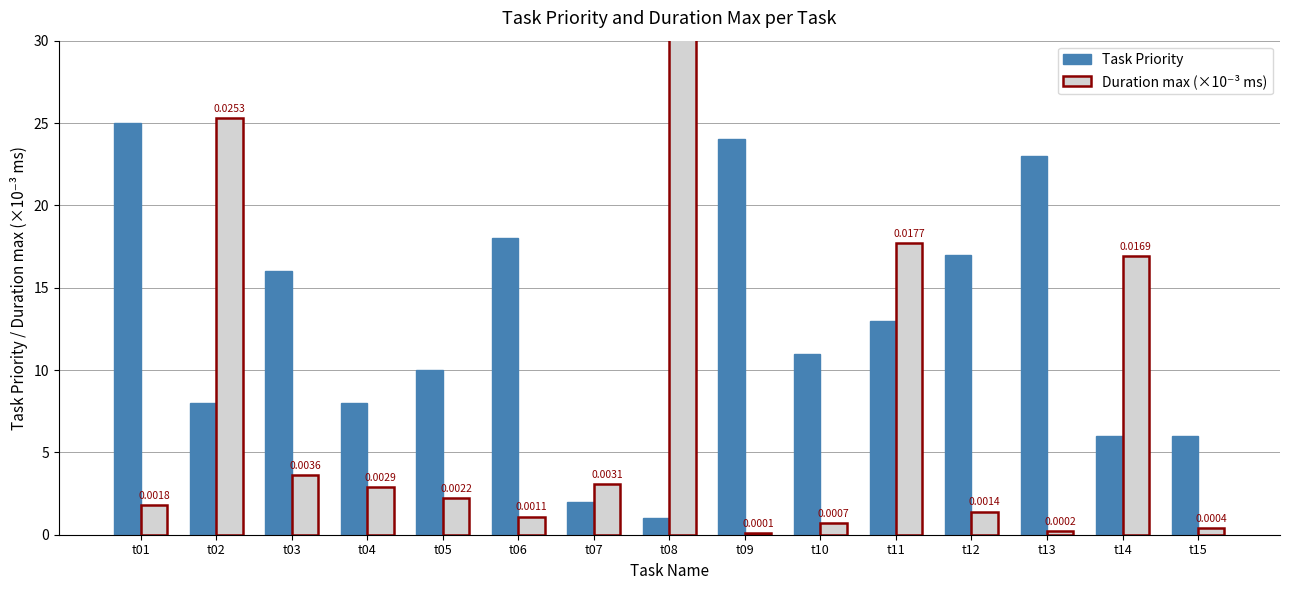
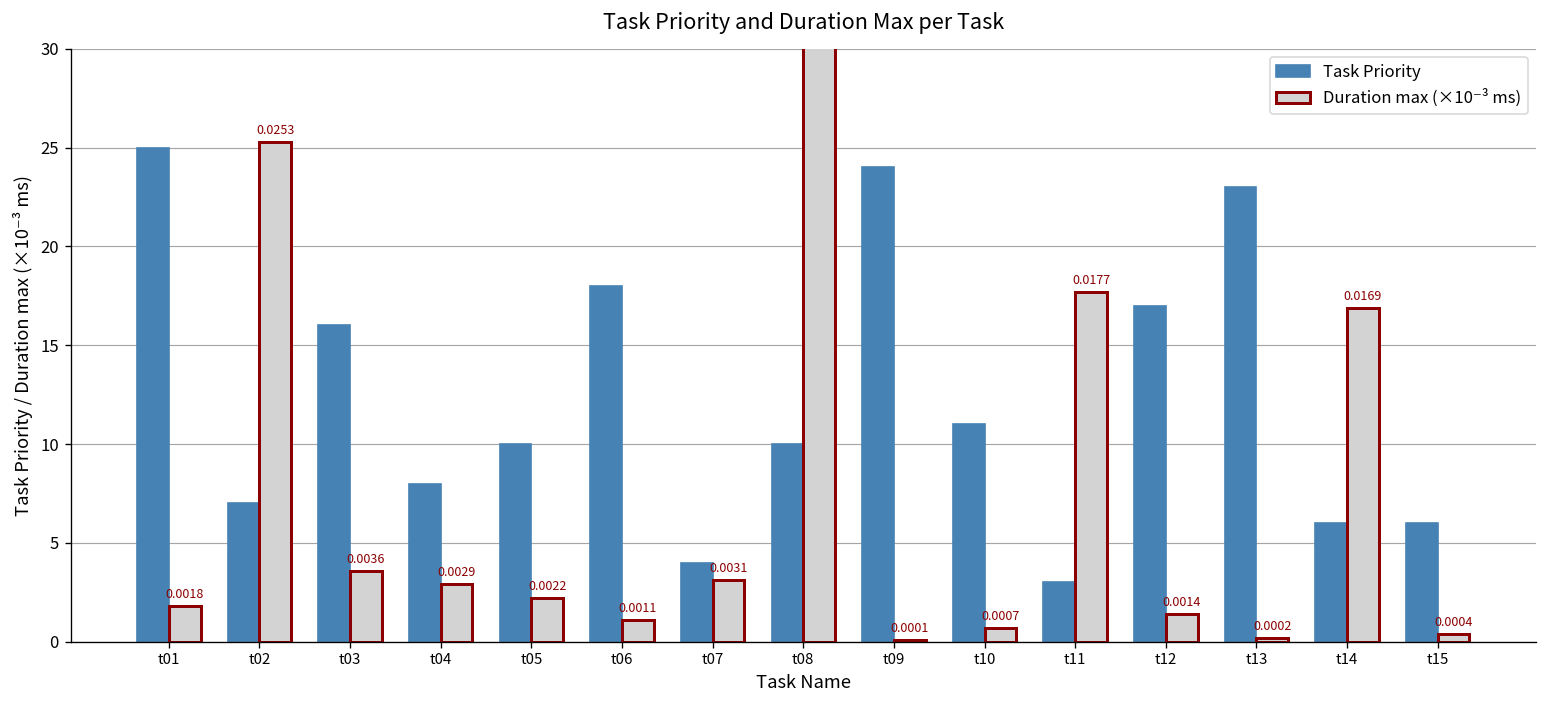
Task Priority, t02: 8 -> 7
Task Priority, t07: 2 -> 4
Task Priority, t08: 1 -> 10
Task Priority, t11: 13 -> 3
